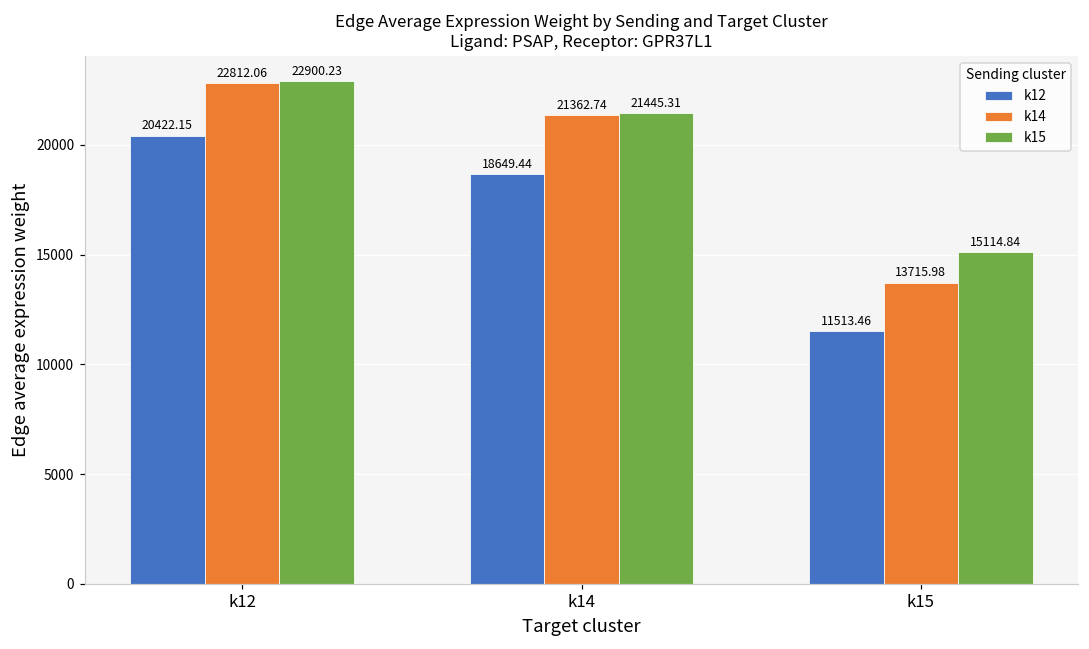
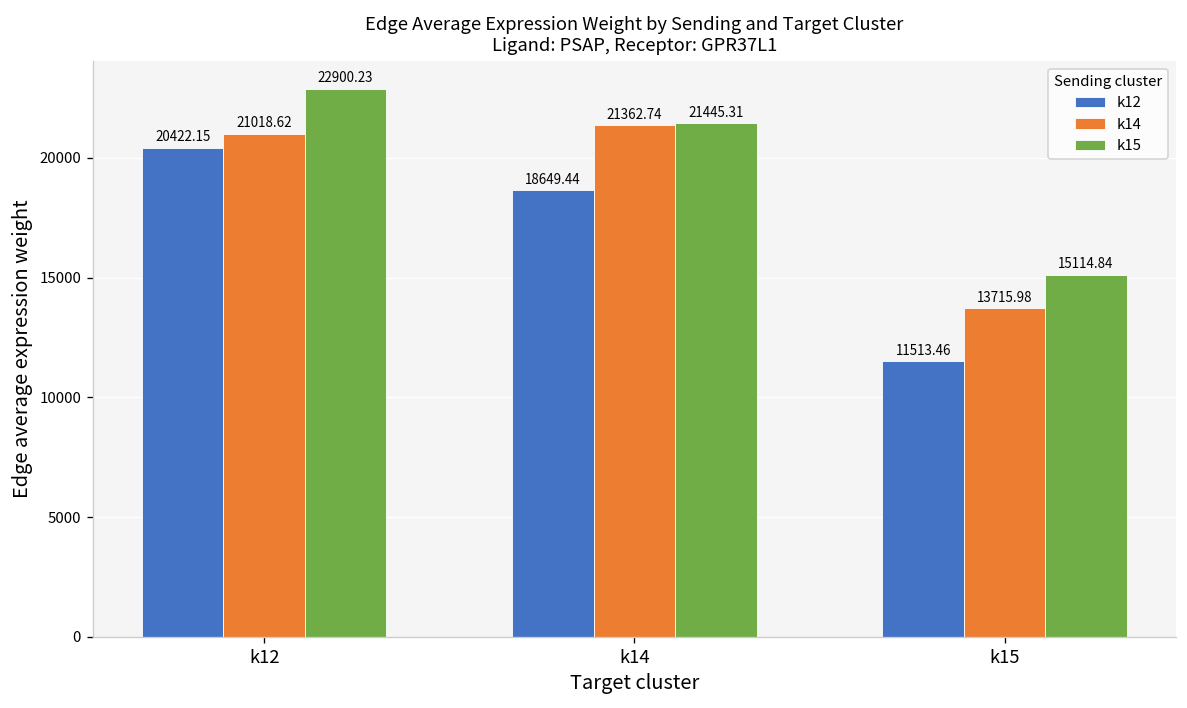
k14, k12: 22812.06 -> 21018.62
